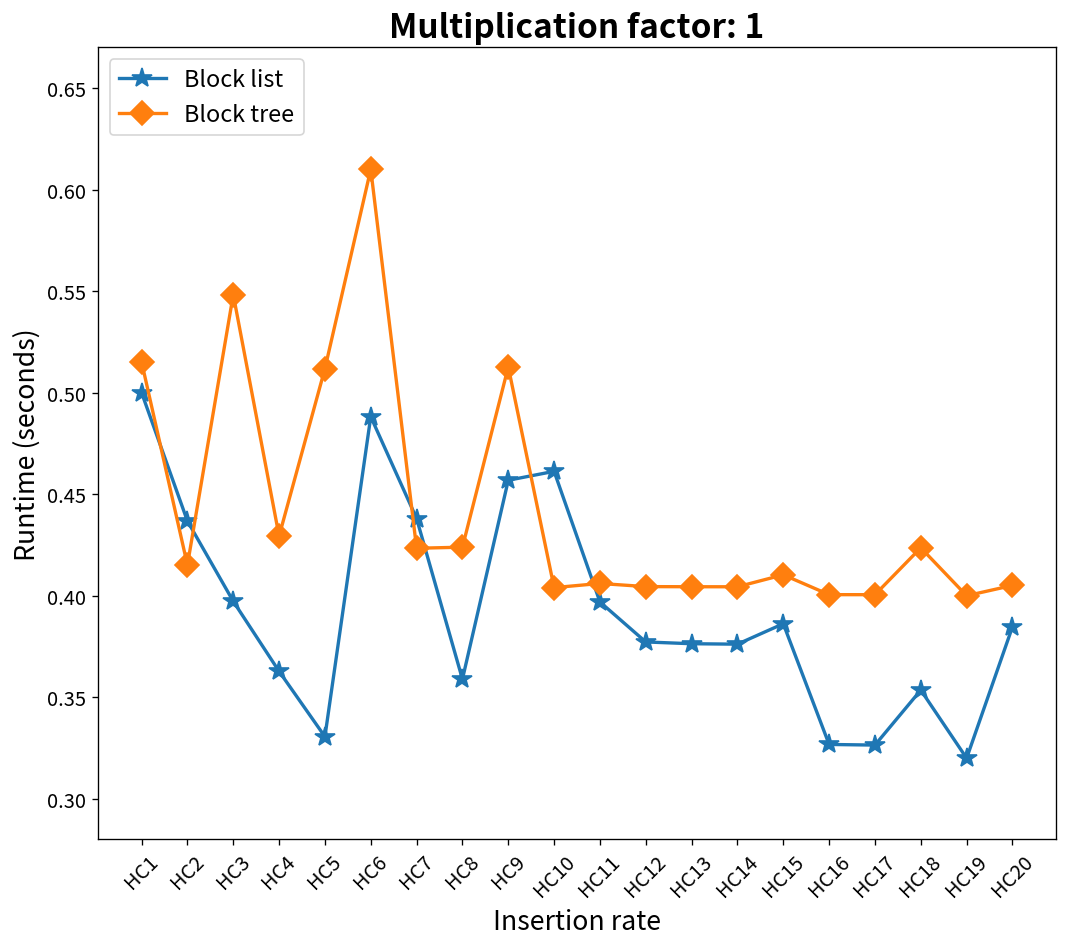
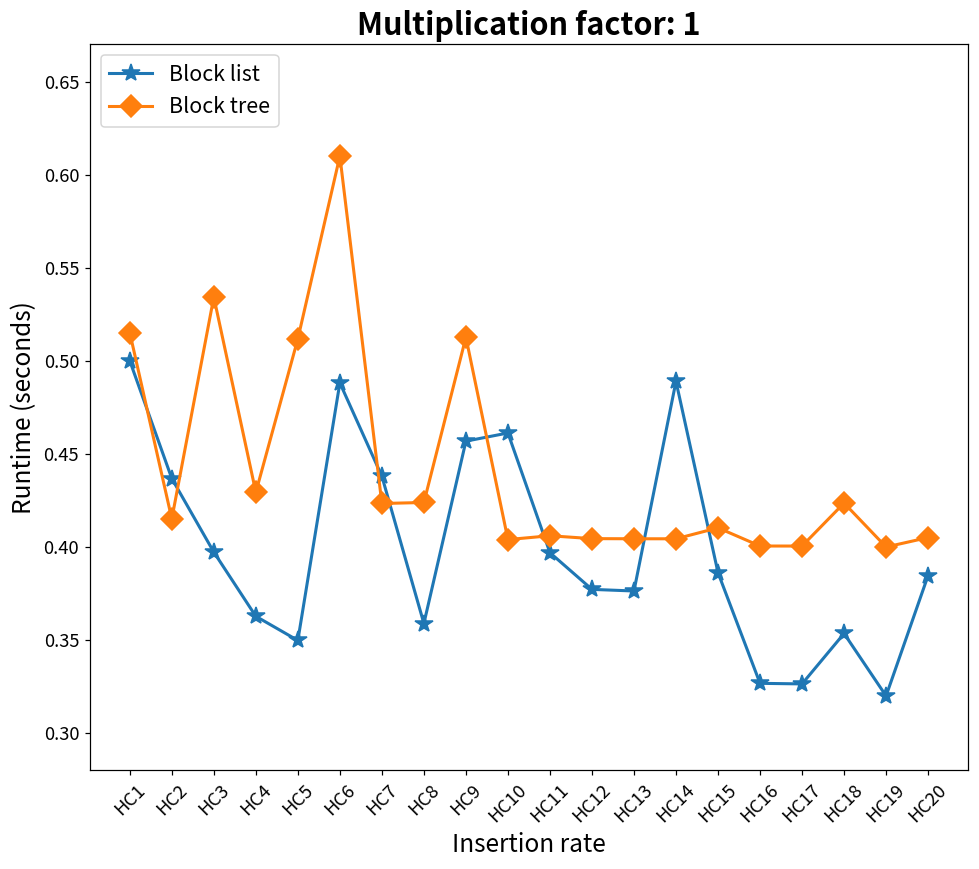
Block tree, HC3: 0.548 -> 0.534
Block list, HC5: 0.331 -> 0.350
Block list, HC14: 0.376 -> 0.489
